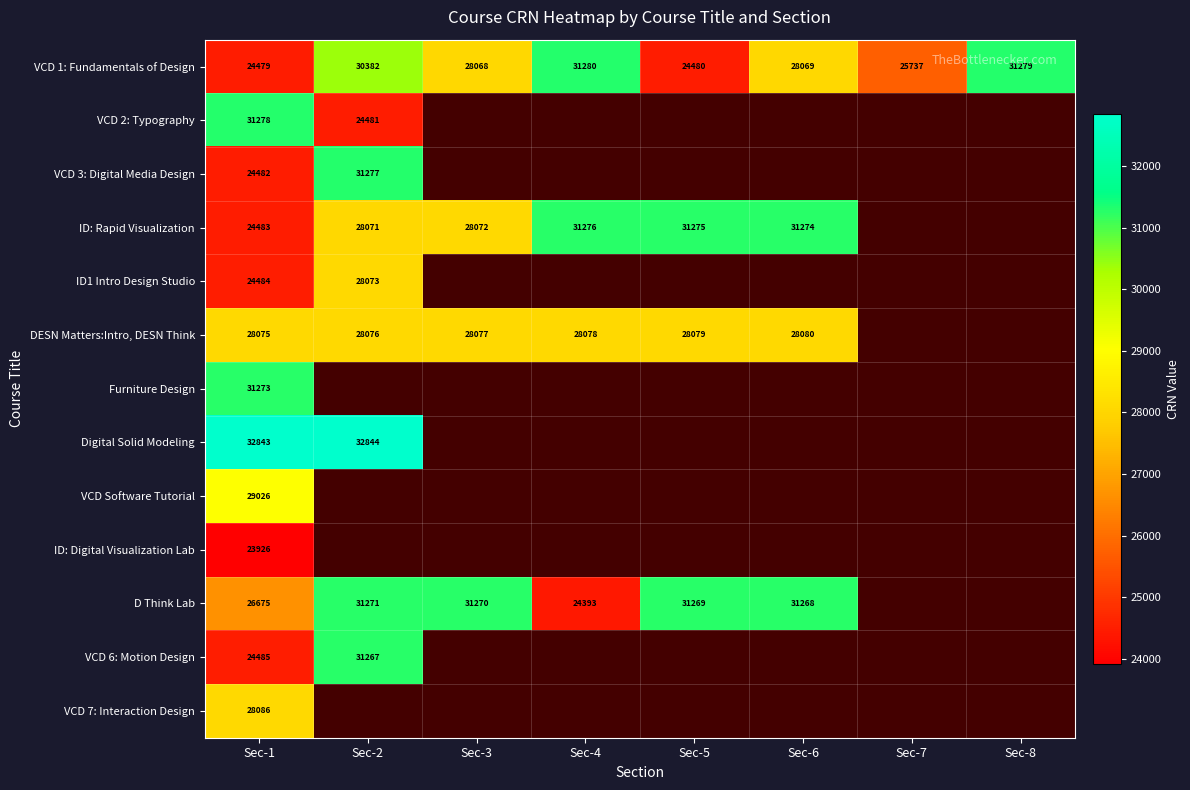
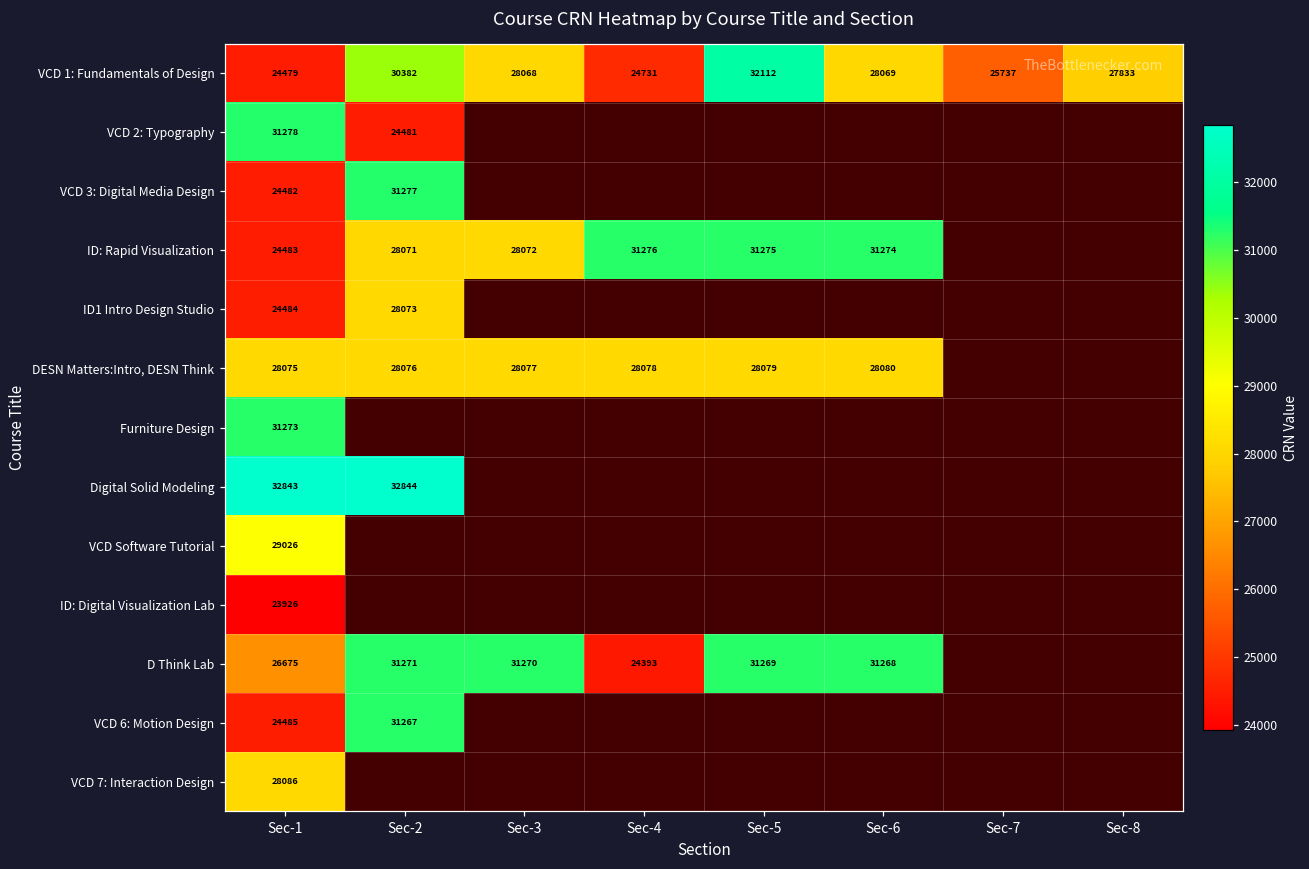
VCD 1: Fundamentals of Design, Sec-4: 31280 -> 24731
VCD 1: Fundamentals of Design, Sec-5: 24480 -> 32112
VCD 1: Fundamentals of Design, Sec-8: 31279 -> 27833
